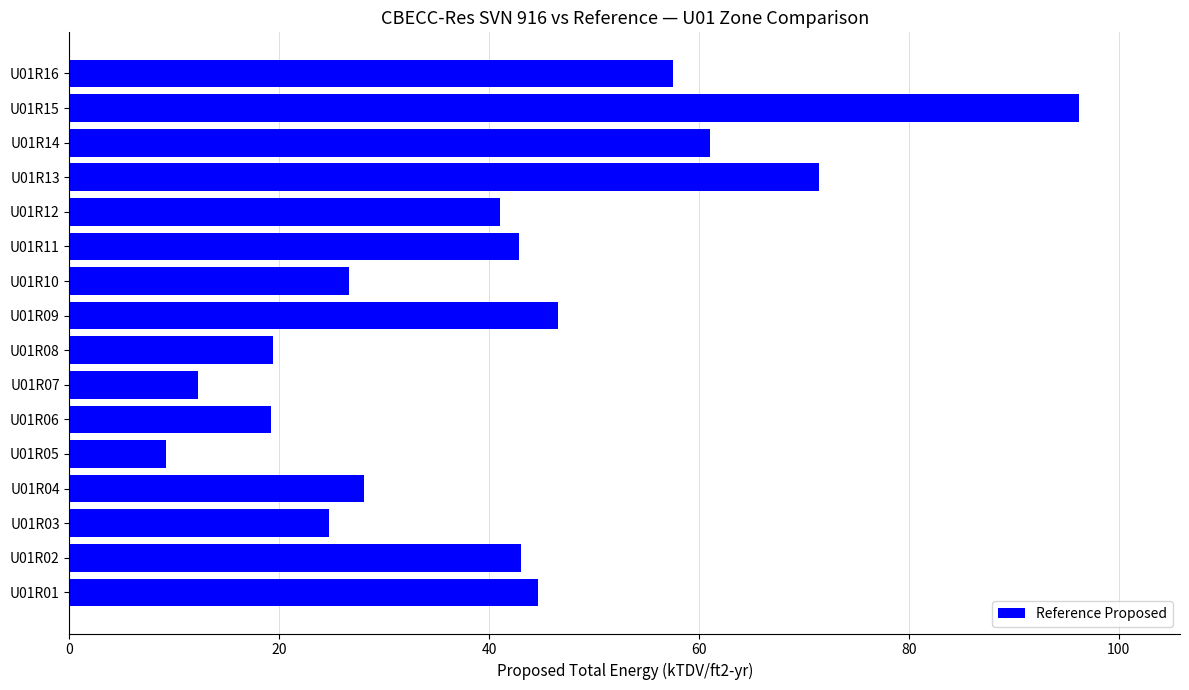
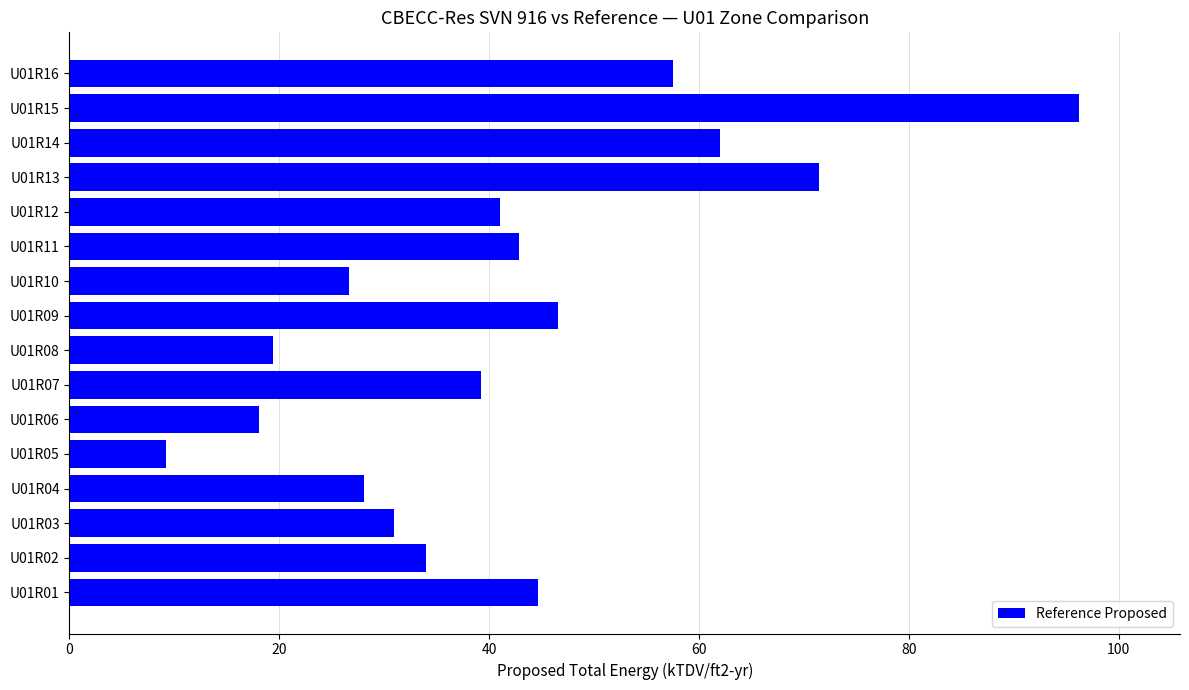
U01R14: 61.1 -> 62.0
U01R07: 12.2 -> 39.3
U01R06: 19.2 -> 18.0
U01R03: 24.8 -> 31.0
U01R02: 43.1 -> 34.0
